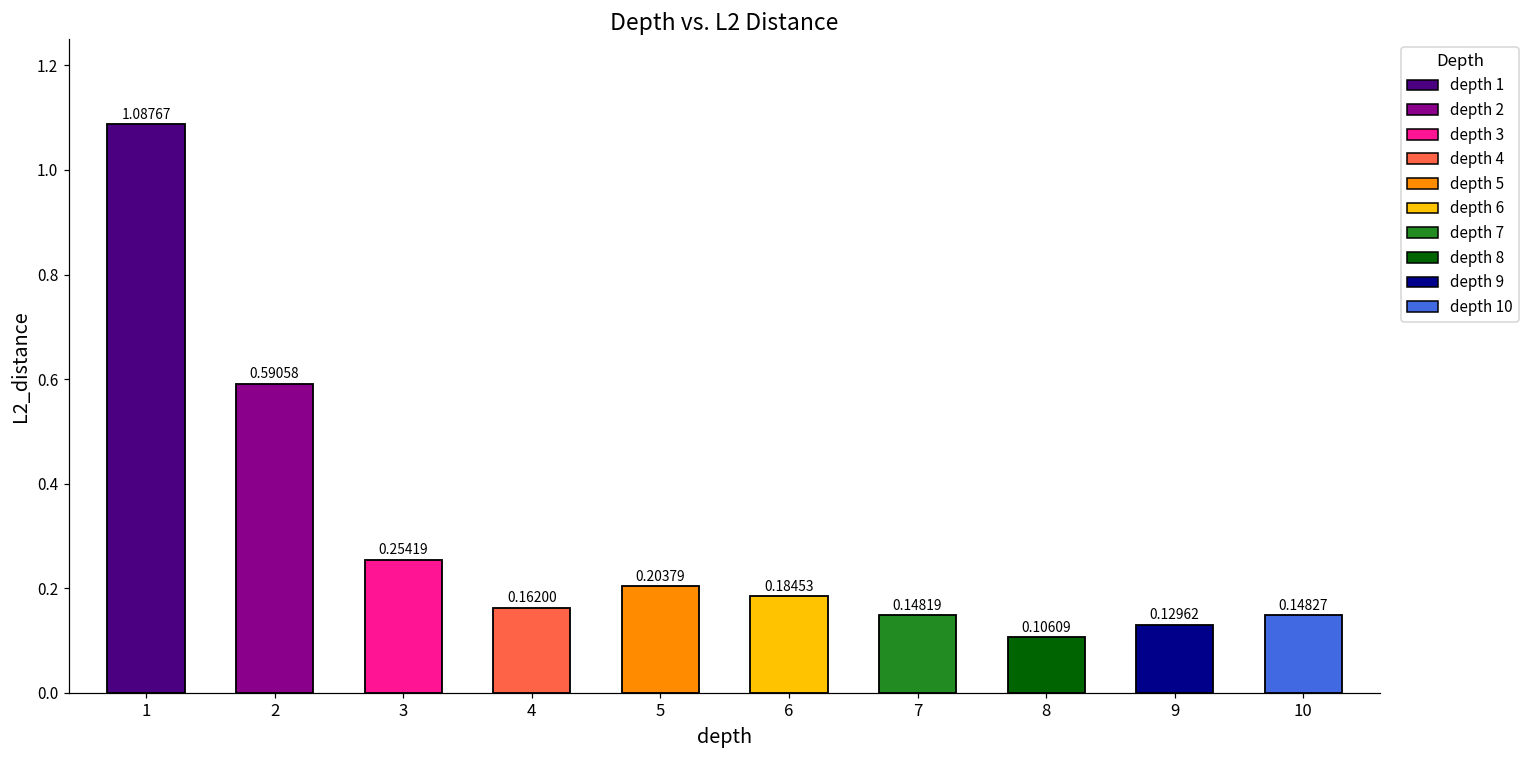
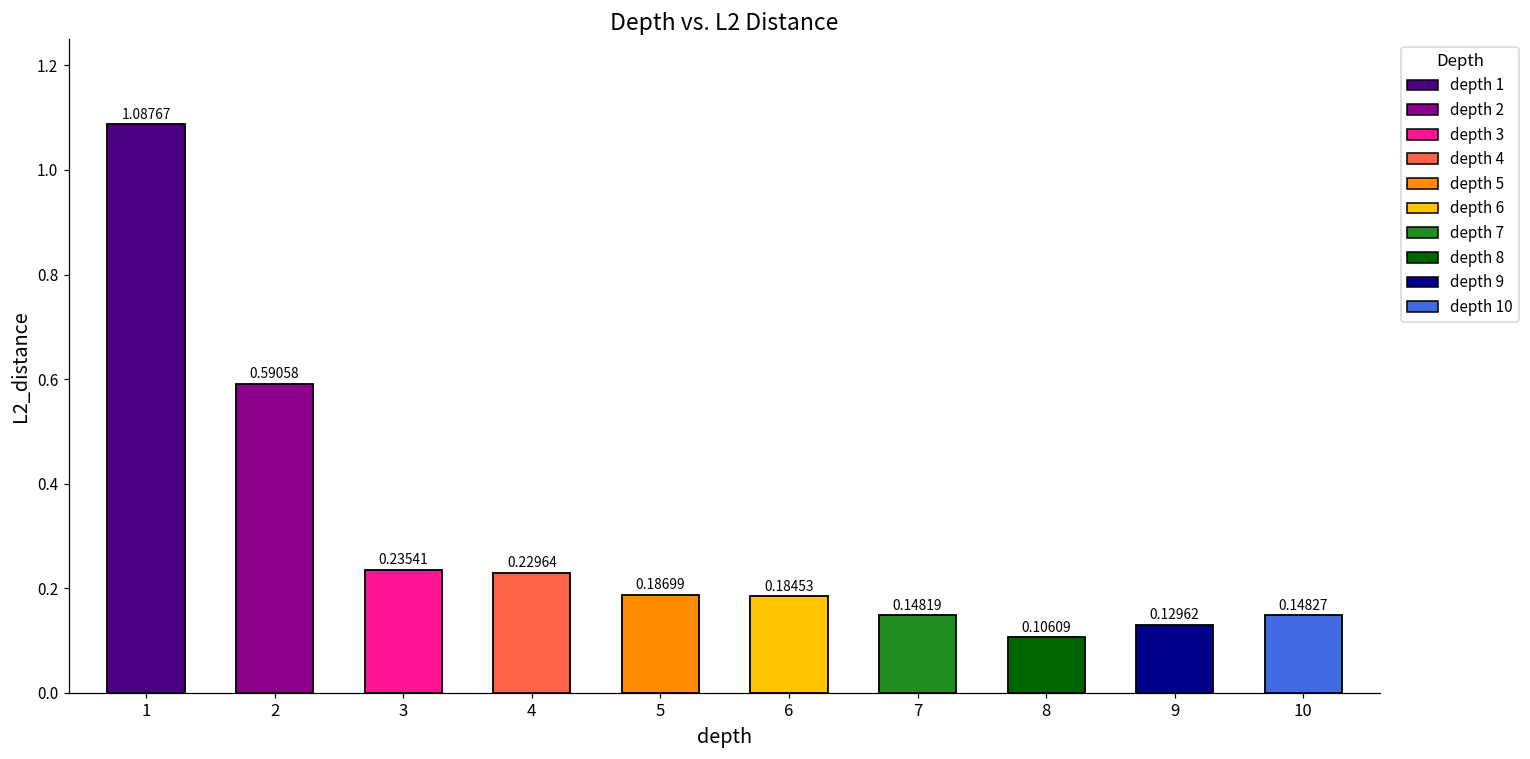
3: 0.25419 -> 0.23541
4: 0.16200 -> 0.22964
5: 0.20379 -> 0.18699
